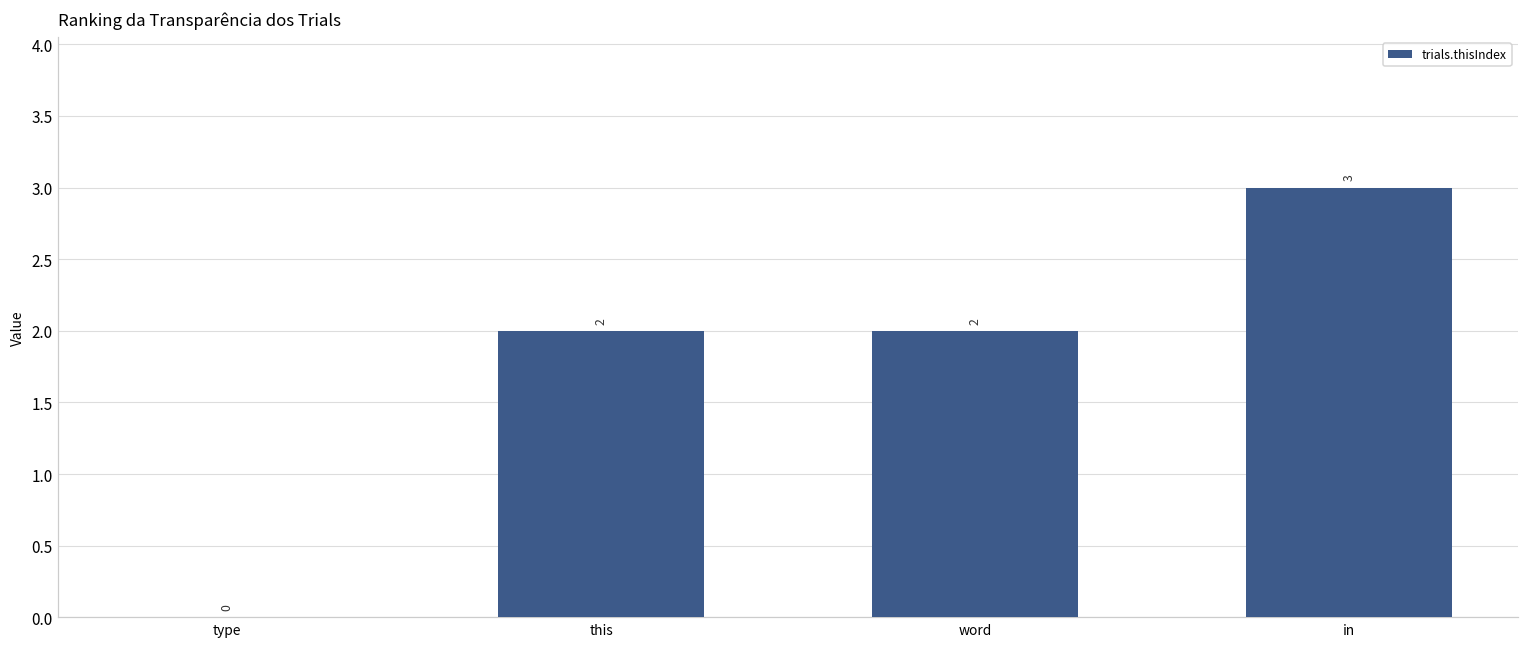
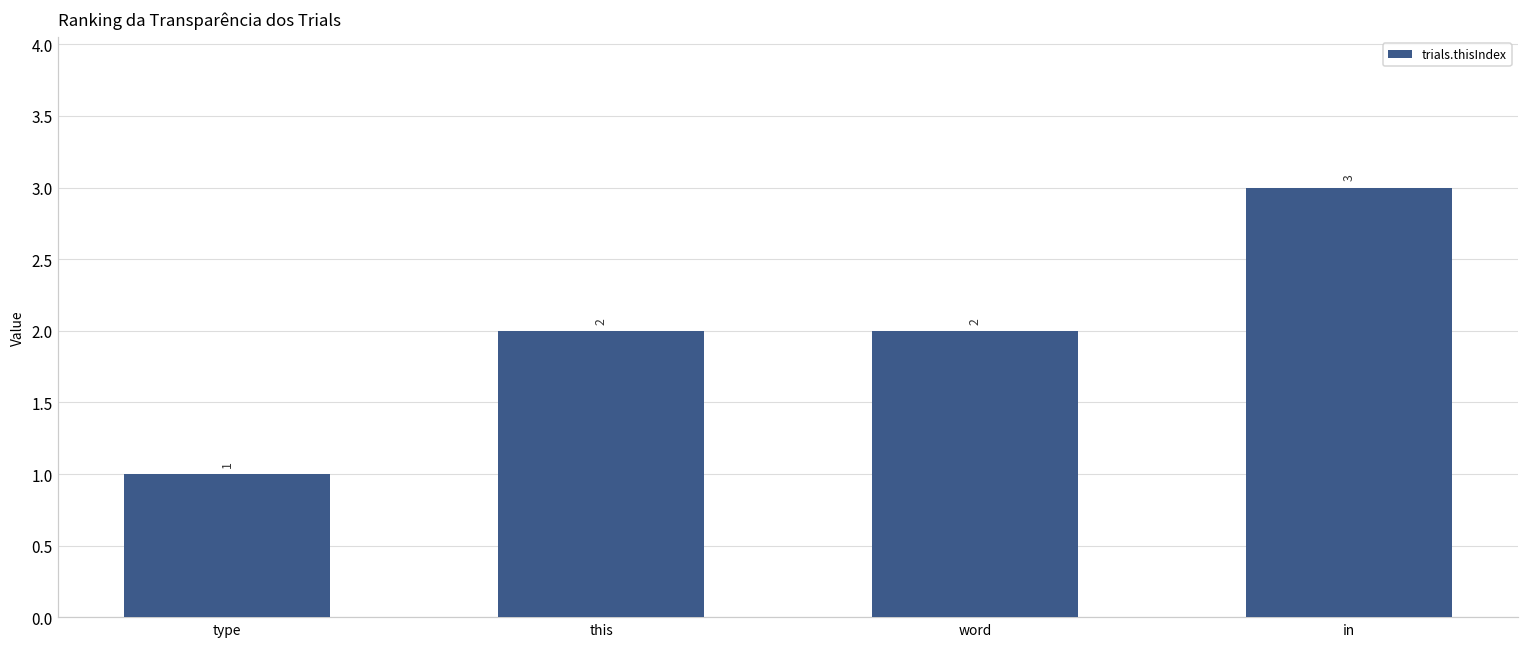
type: 0 -> 1
